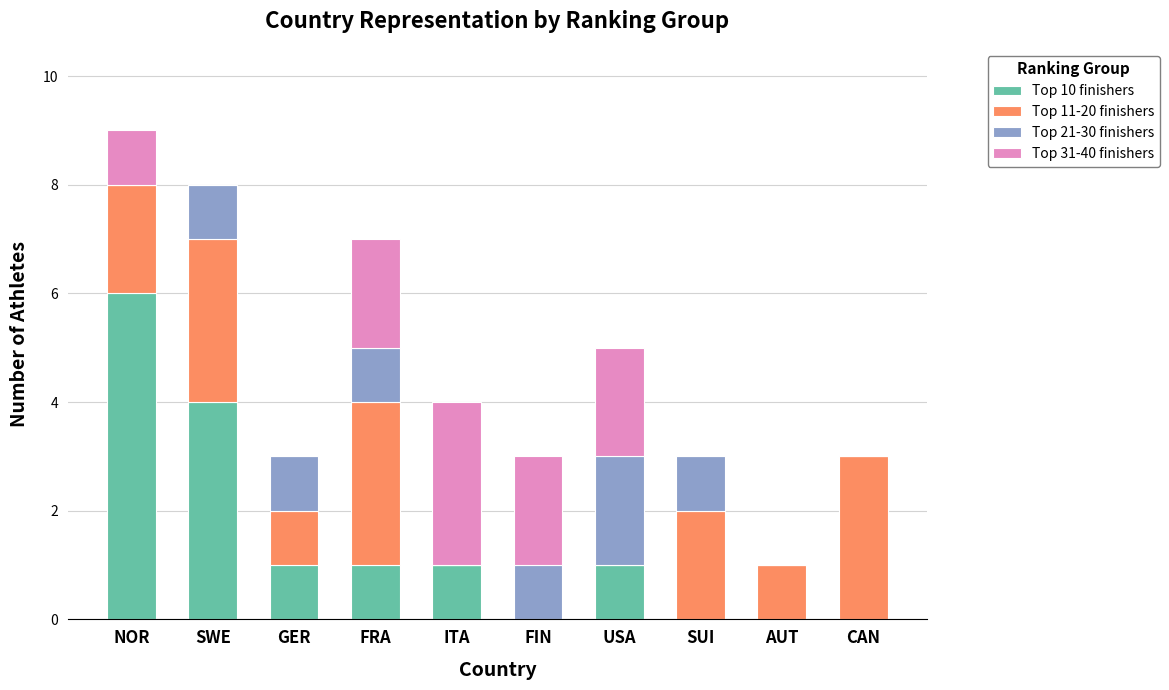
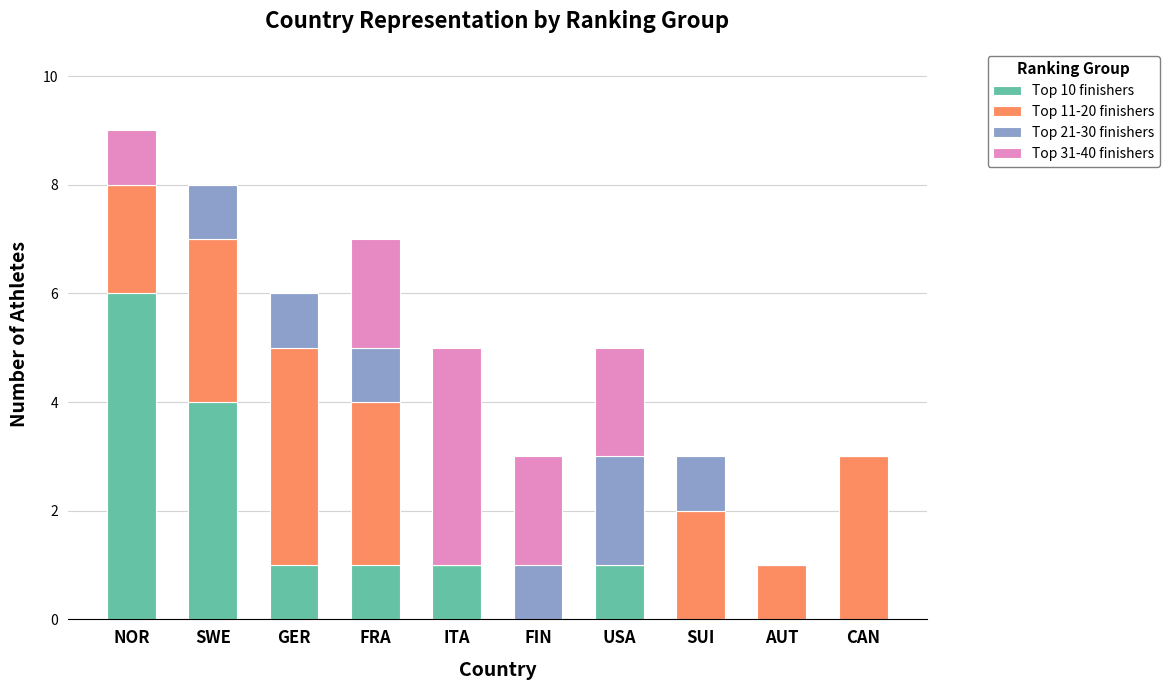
Top 11-20 finishers, GER: 1 -> 4
Top 31-40 finishers, ITA: 3 -> 4
